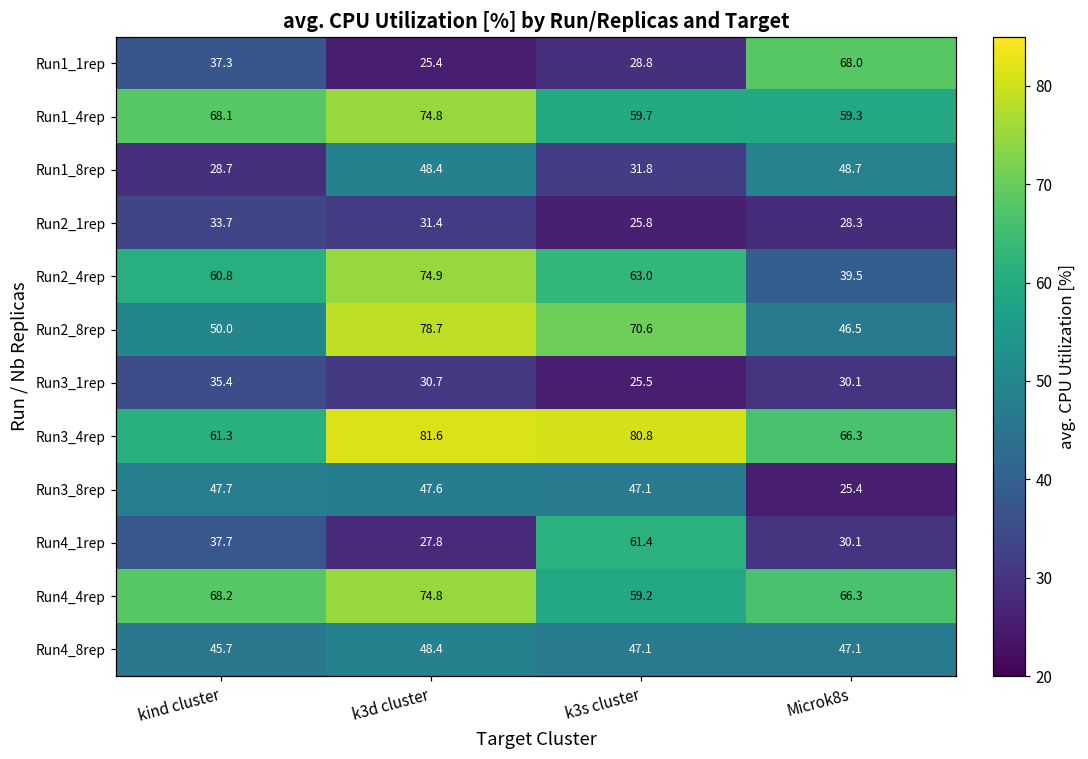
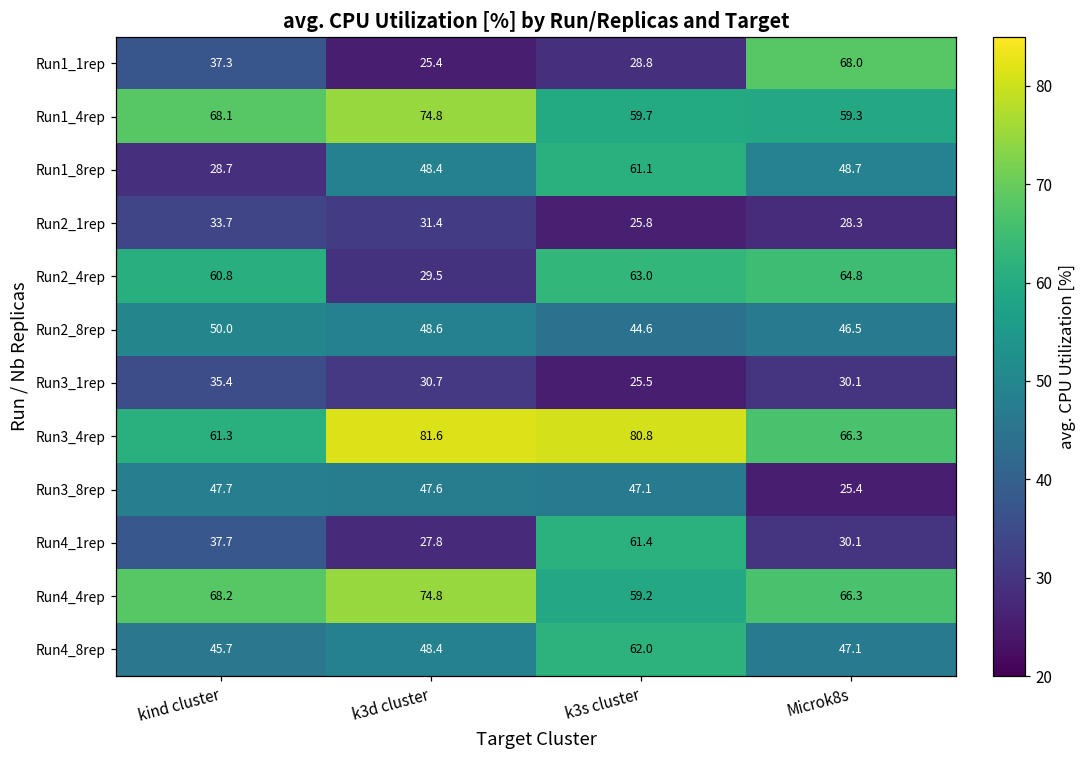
Run1_8rep, k3s cluster: 31.8 -> 61.1
Run2_4rep, k3d cluster: 74.9 -> 29.5
Run2_4rep, Microk8s: 39.5 -> 64.8
Run2_8rep, k3d cluster: 78.7 -> 48.6
Run2_8rep, k3s cluster: 70.6 -> 44.6
Run4_8rep, k3s cluster: 47.1 -> 62.0
